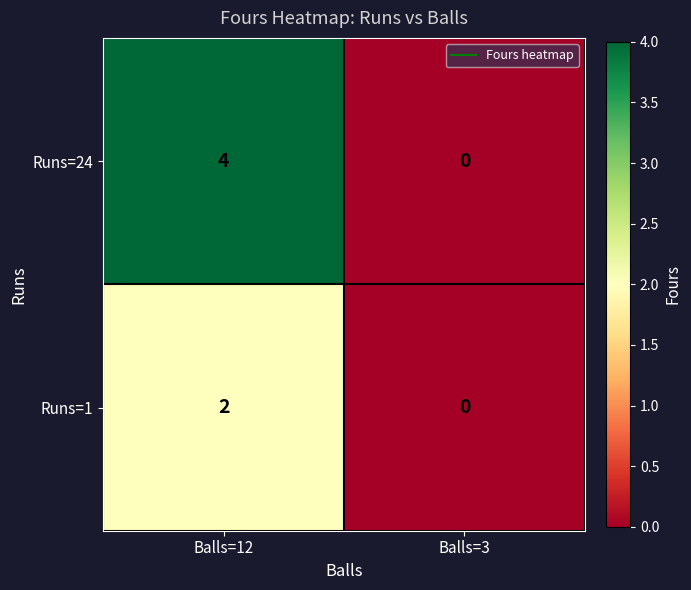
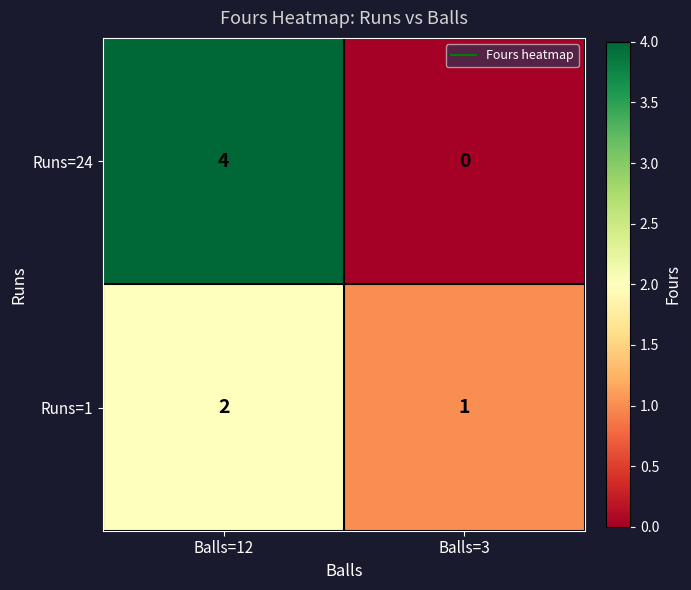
Runs=1, Balls=3: 0 -> 1
